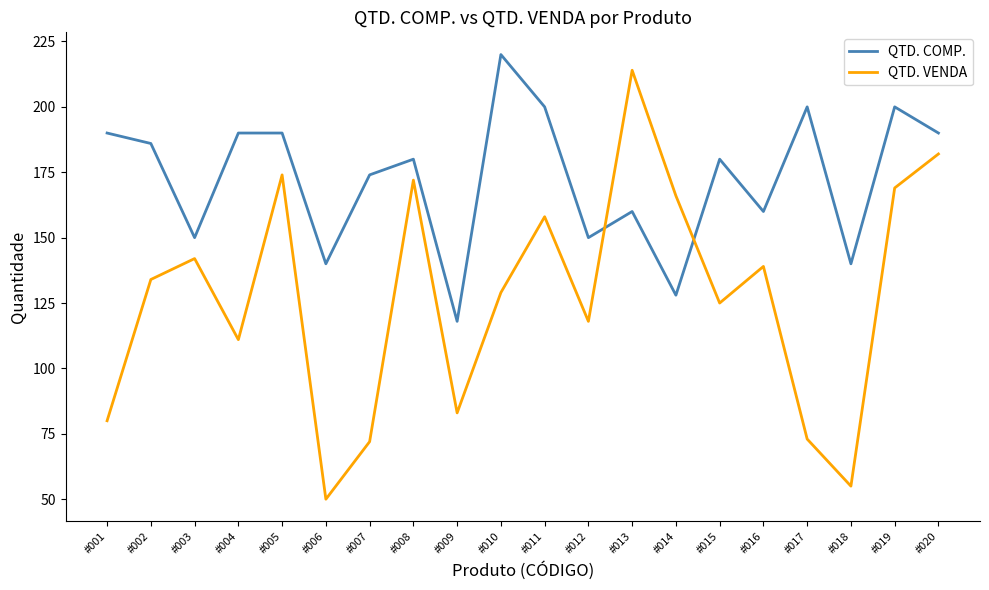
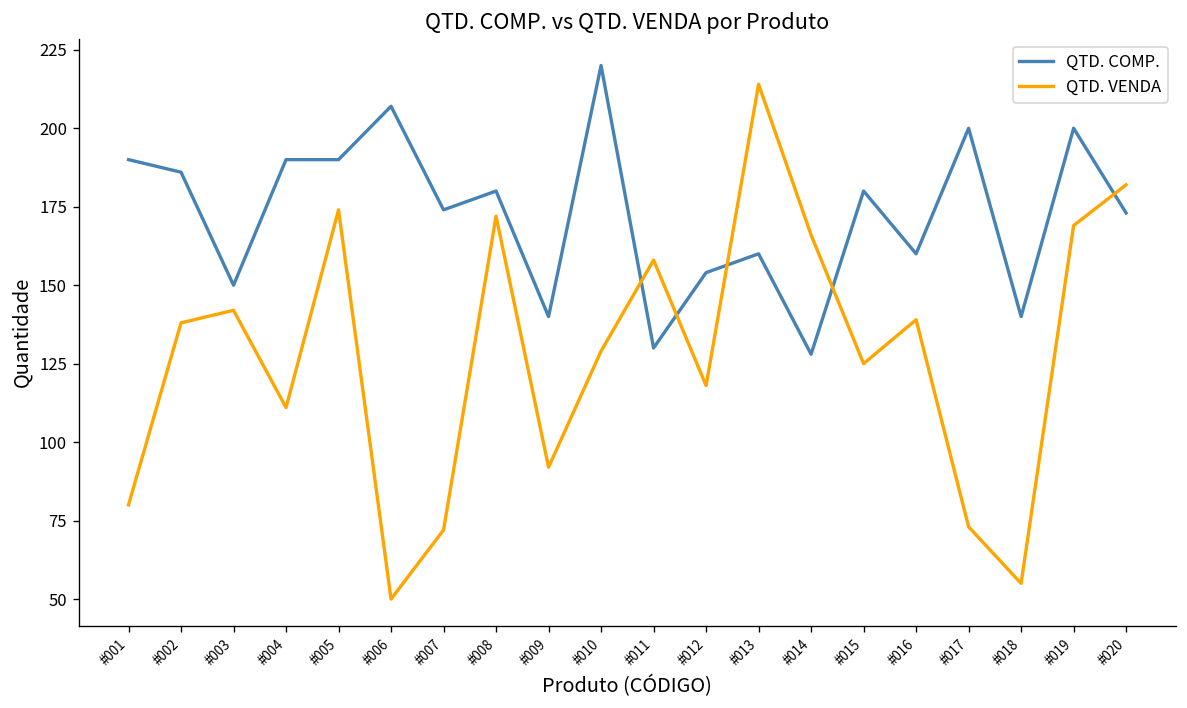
QTD. VENDA, #002: 134 -> 138
QTD. COMP., #006: 140 -> 207
QTD. COMP., #009: 118 -> 140
QTD. VENDA, #009: 83 -> 92
QTD. COMP., #011: 200 -> 130
QTD. COMP., #012: 150 -> 154
QTD. COMP., #020: 190 -> 173
